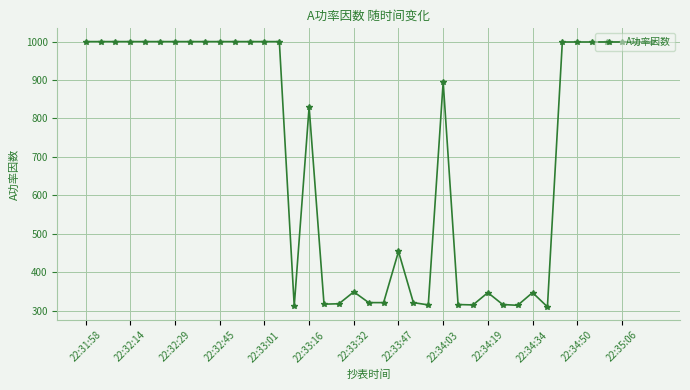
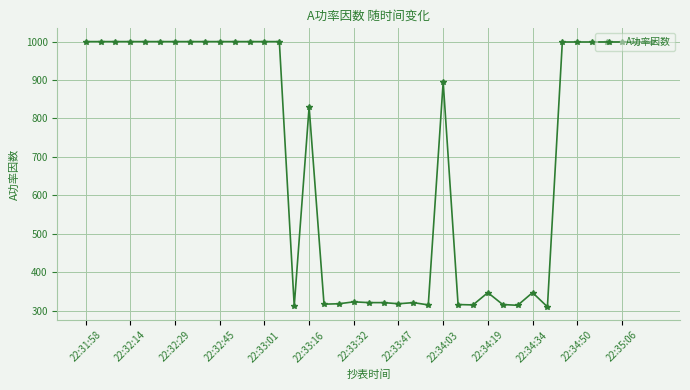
22:33:32: 350 -> 320
22:33:47: 450 -> 320
